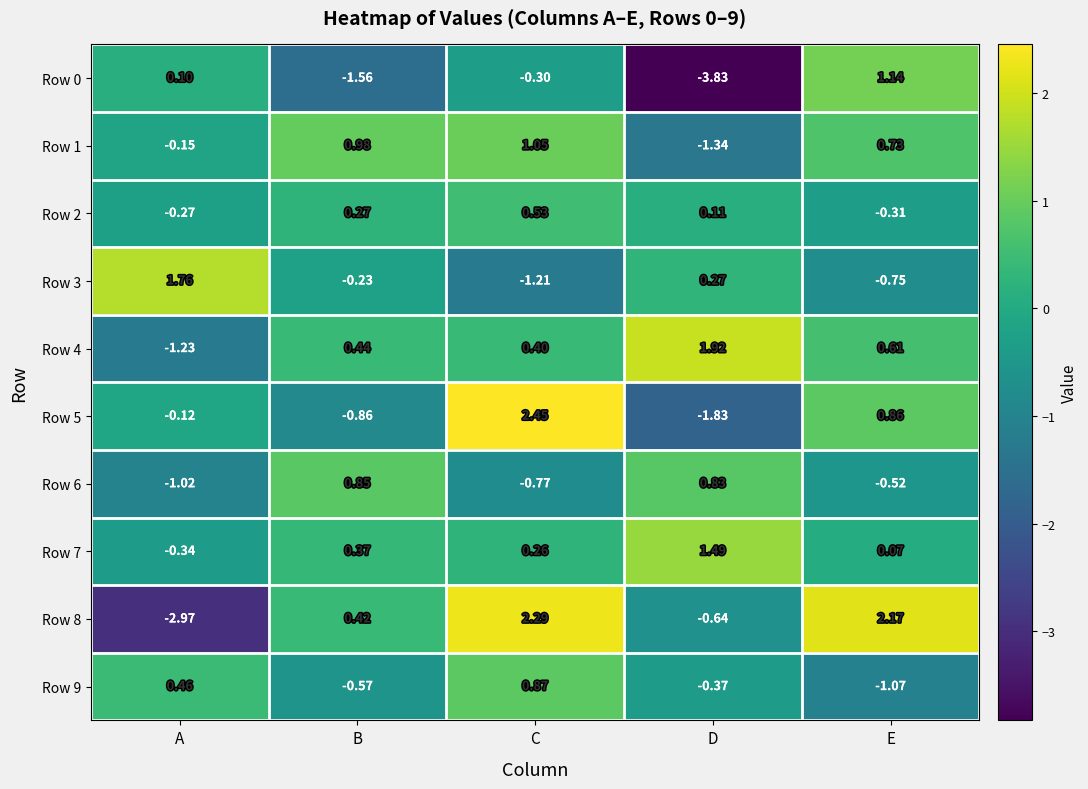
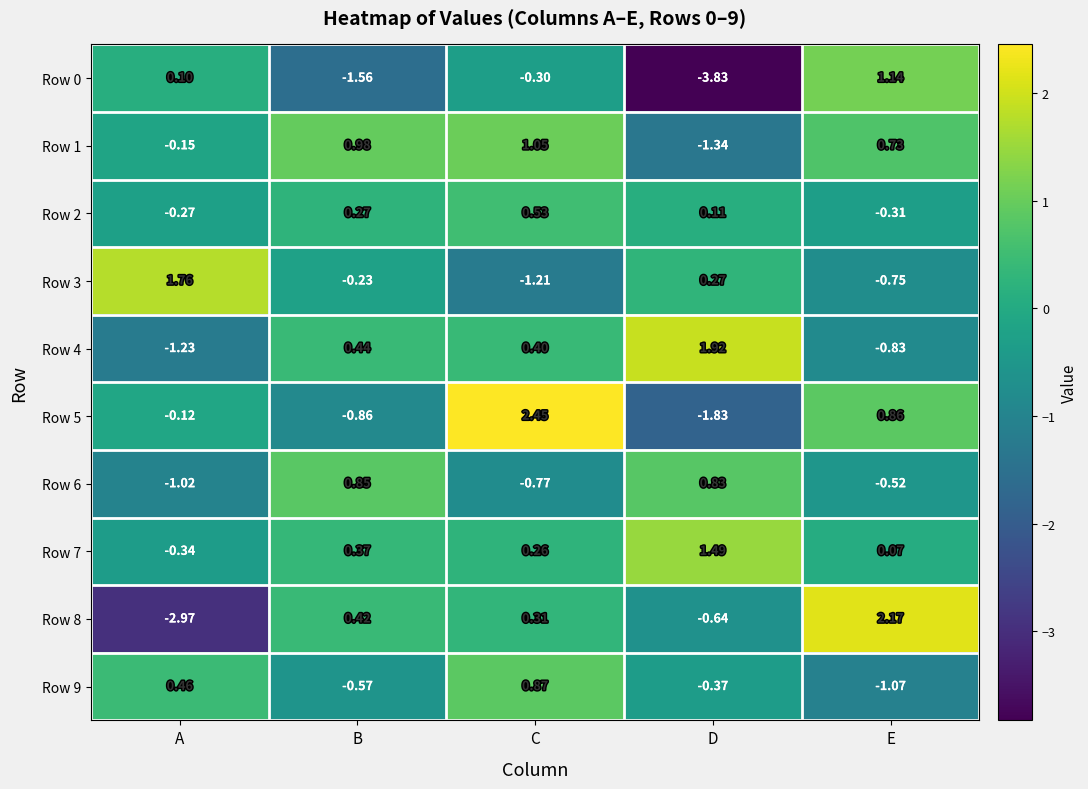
Row 4, E: 0.61 -> -0.83
Row 8, C: 2.29 -> 0.31
